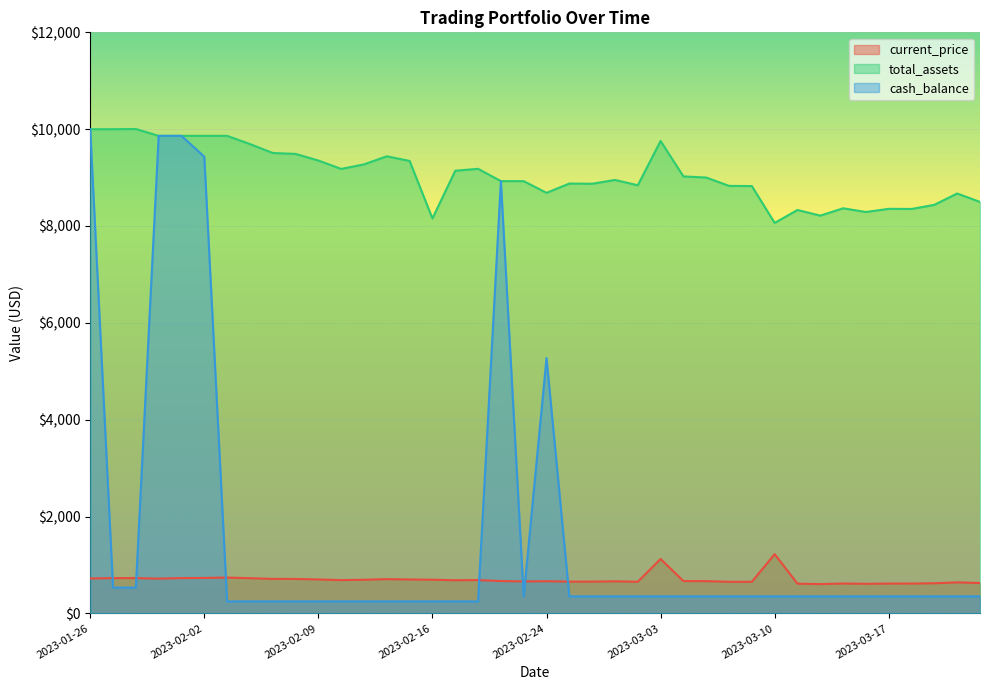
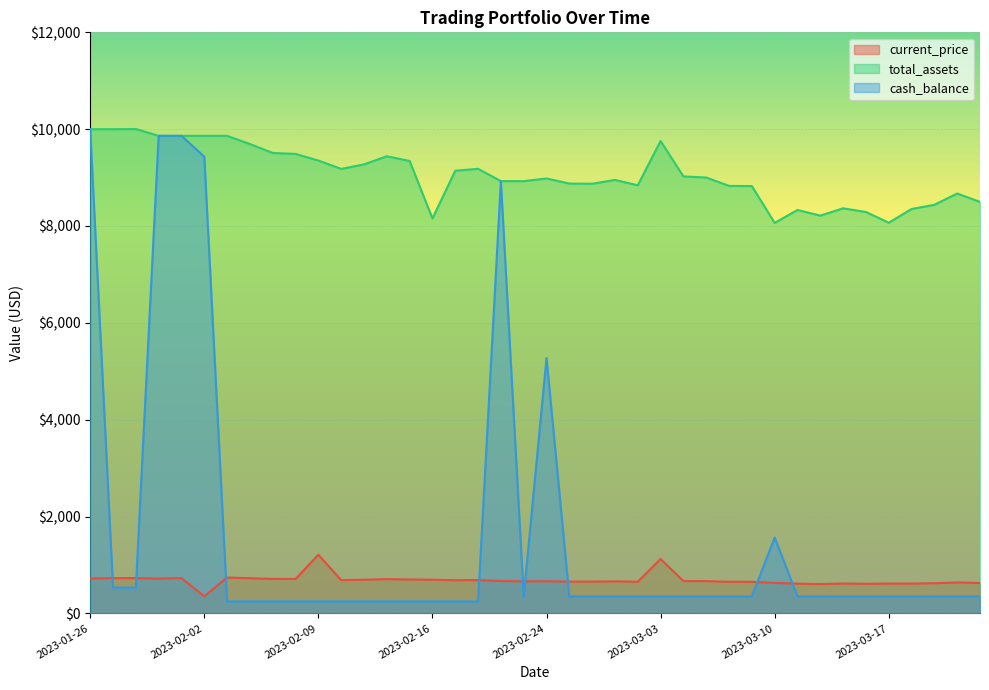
current_price, 2023-02-02: $700 -> $400
current_price, 2023-02-09: $700 -> $1,200
total_assets, 2023-02-24: $8,700 -> $9,000
current_price, 2023-03-10: $1,200 -> $600
cash_balance, 2023-03-10: $400 -> $1,600
total_assets, 2023-03-17: $8,400 -> $8,100
